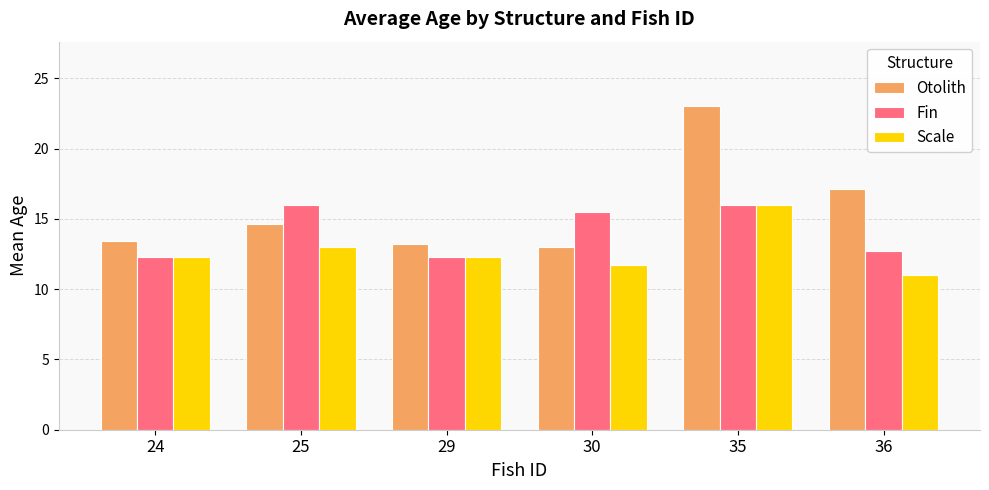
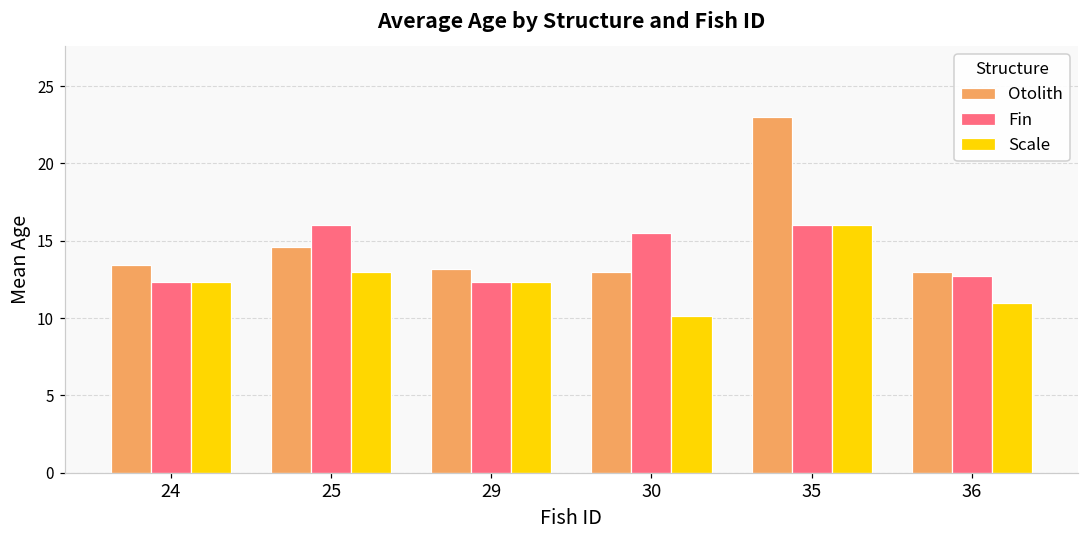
Scale, 30: 11.7 -> 10.1
Otolith, 36: 17.1 -> 13.0
